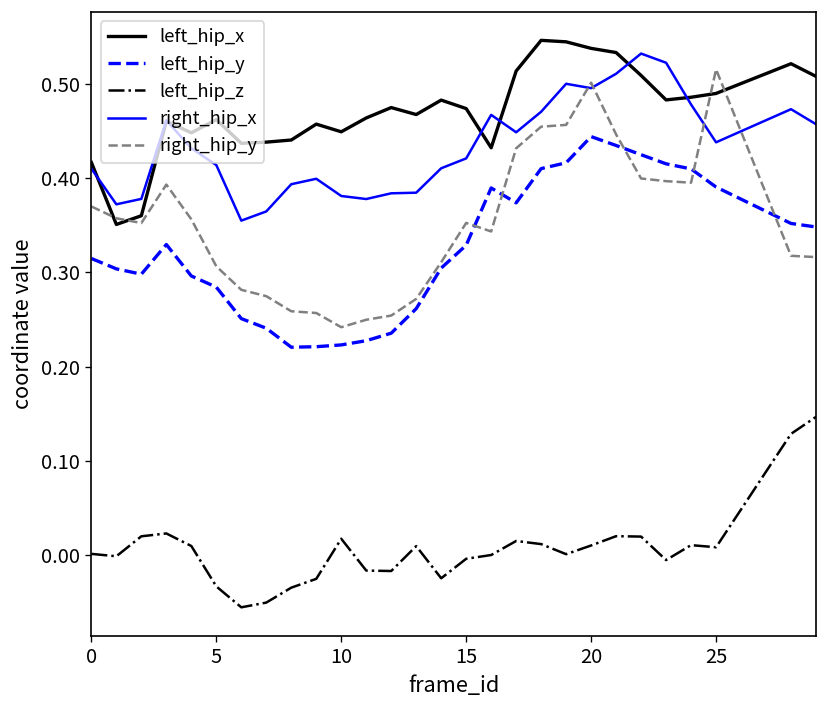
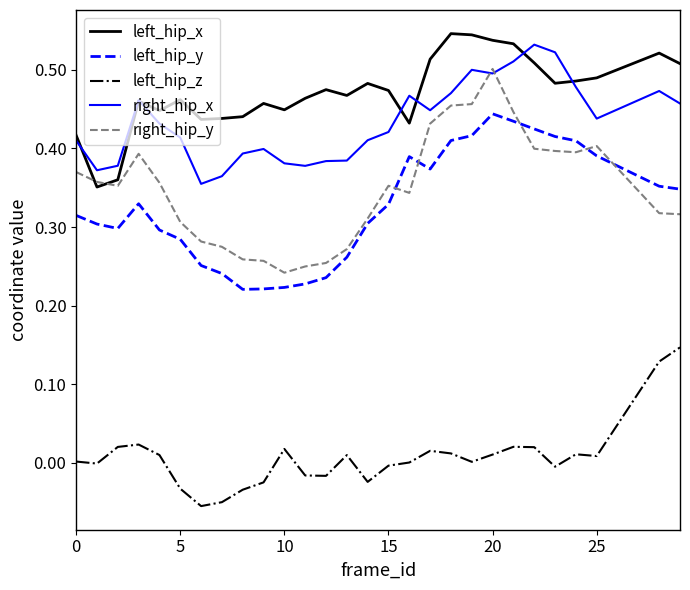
right_hip_y, 25: 0.52 -> 0.40
